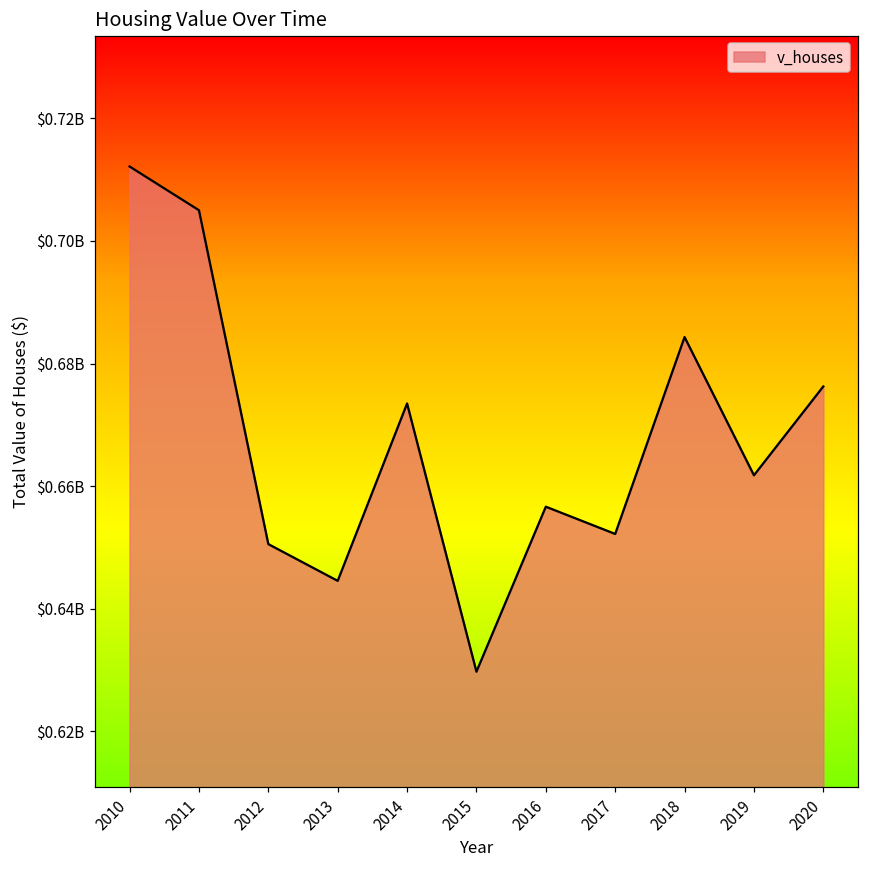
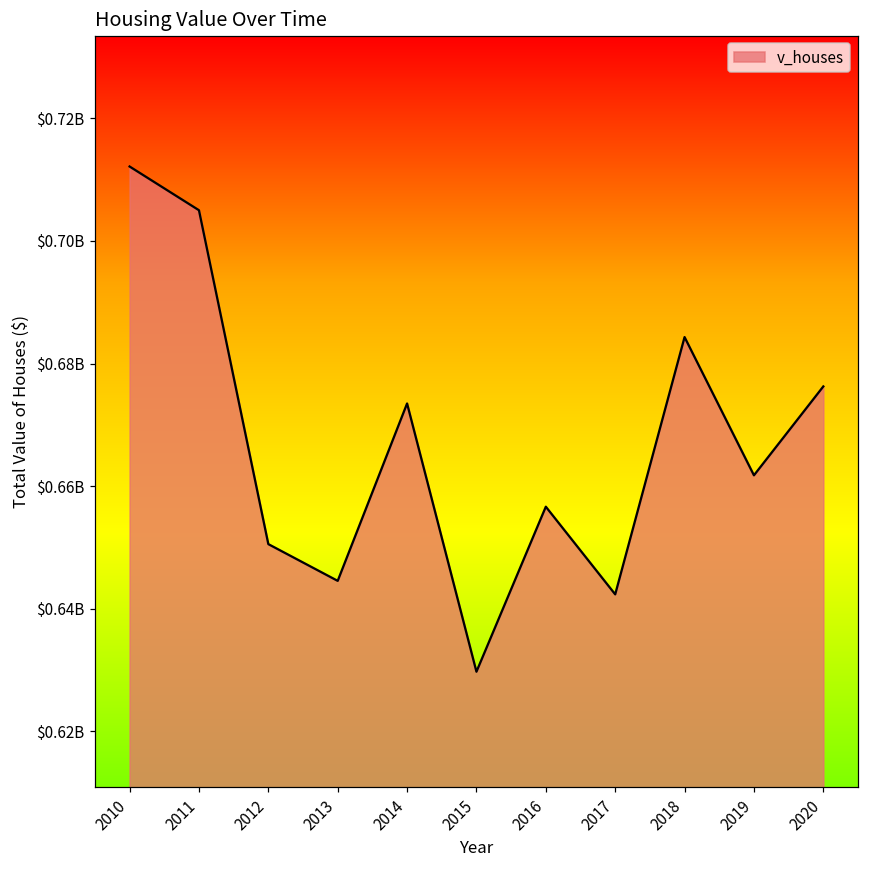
2017: $652000000 -> $642000000
